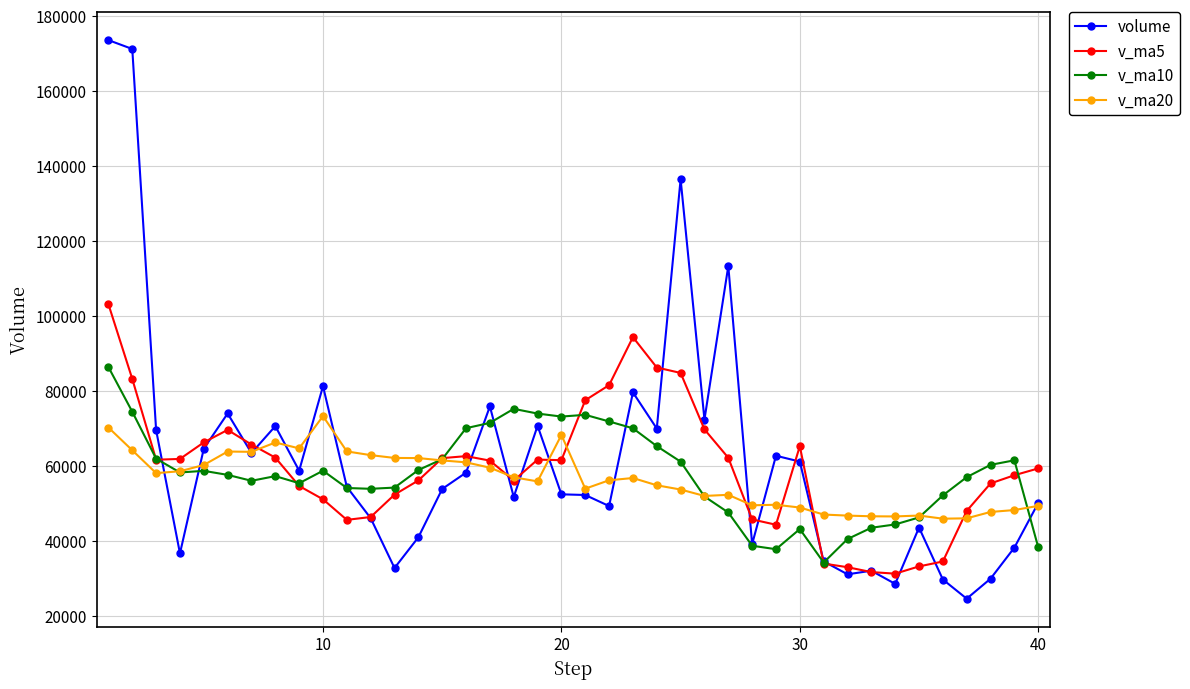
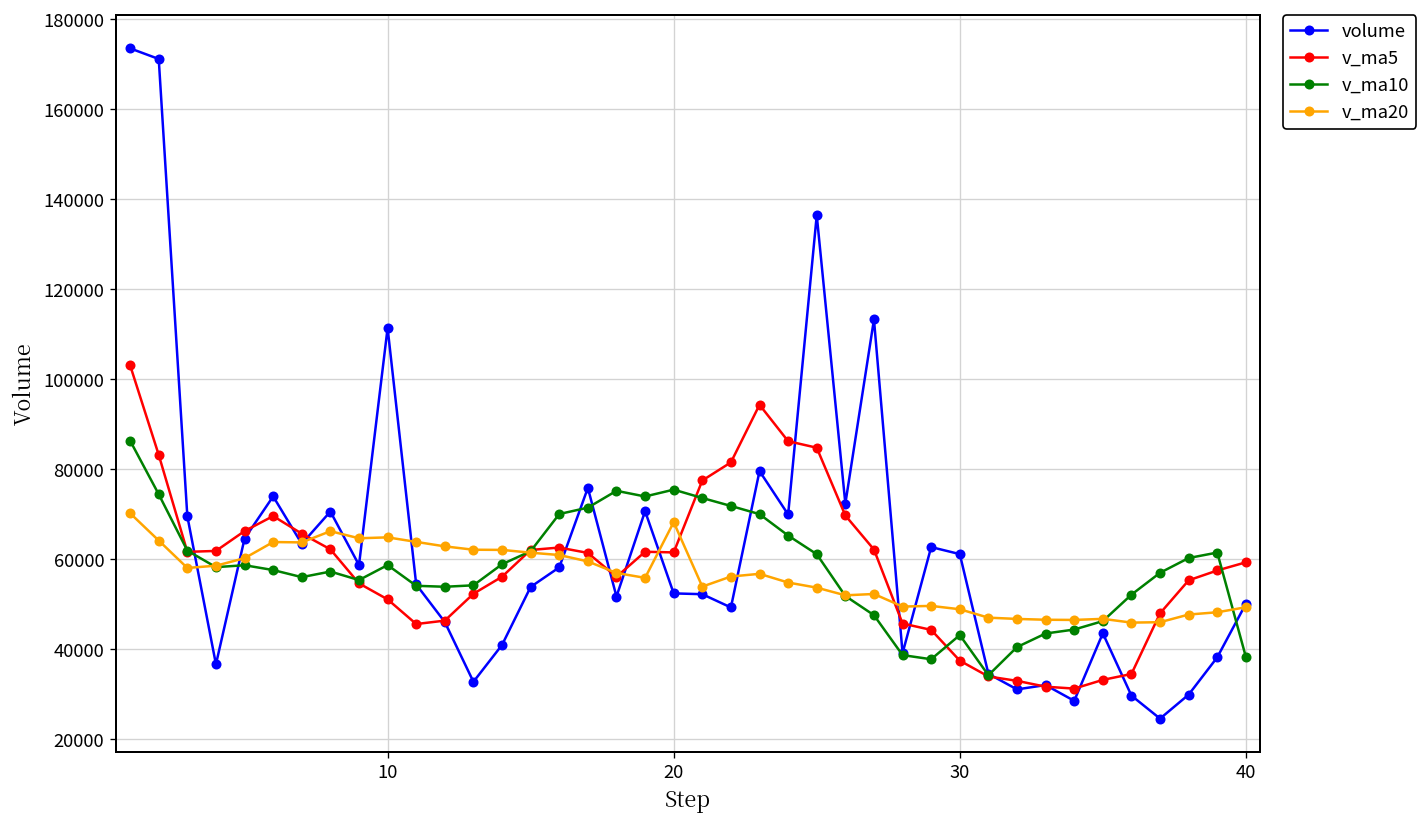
volume, 10: 81000 -> 111000
v_ma20, 10: 73000 -> 65000
v_ma10, 20: 73000 -> 75000
v_ma5, 30: 65000 -> 37000
